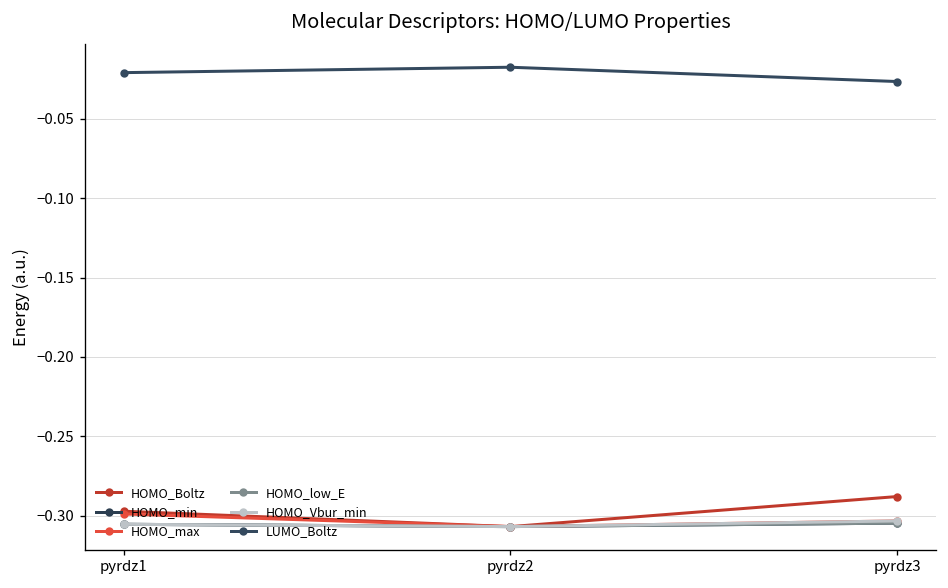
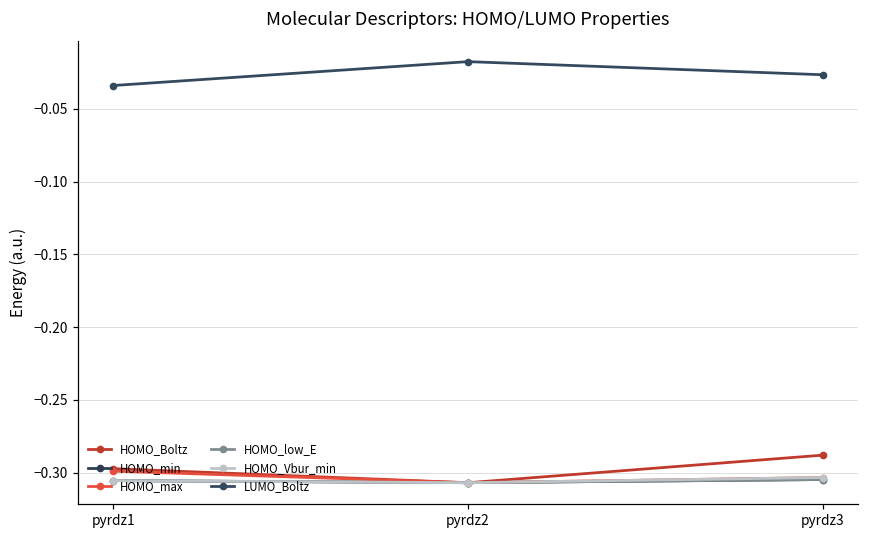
LUMO_Boltz, pyrdz1: -0.021 -> -0.034
